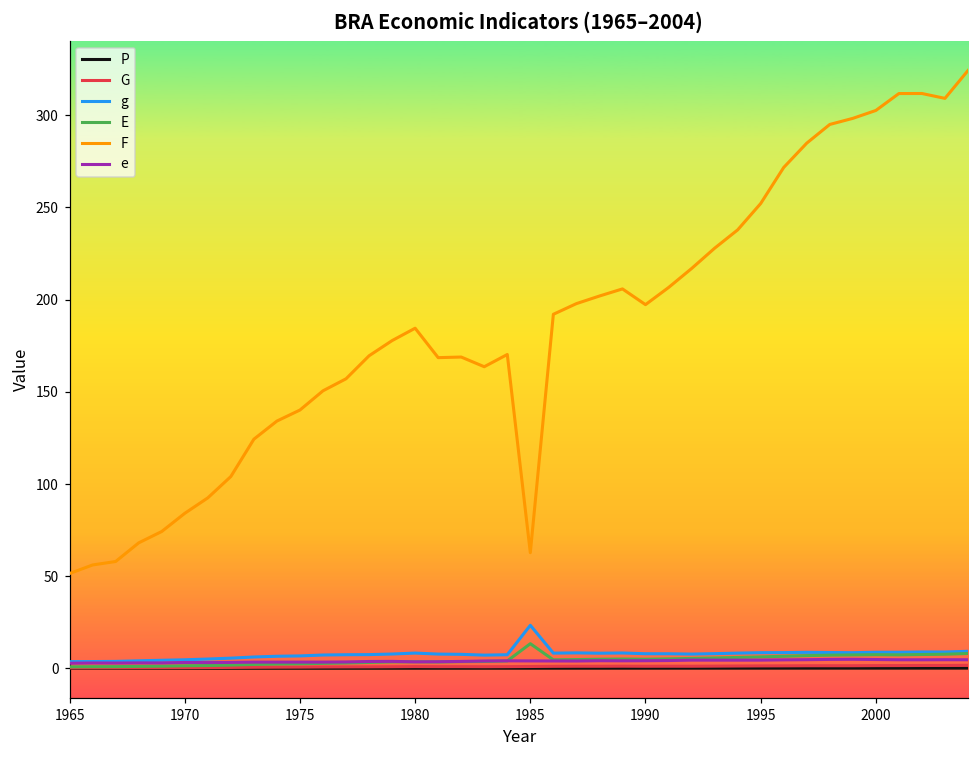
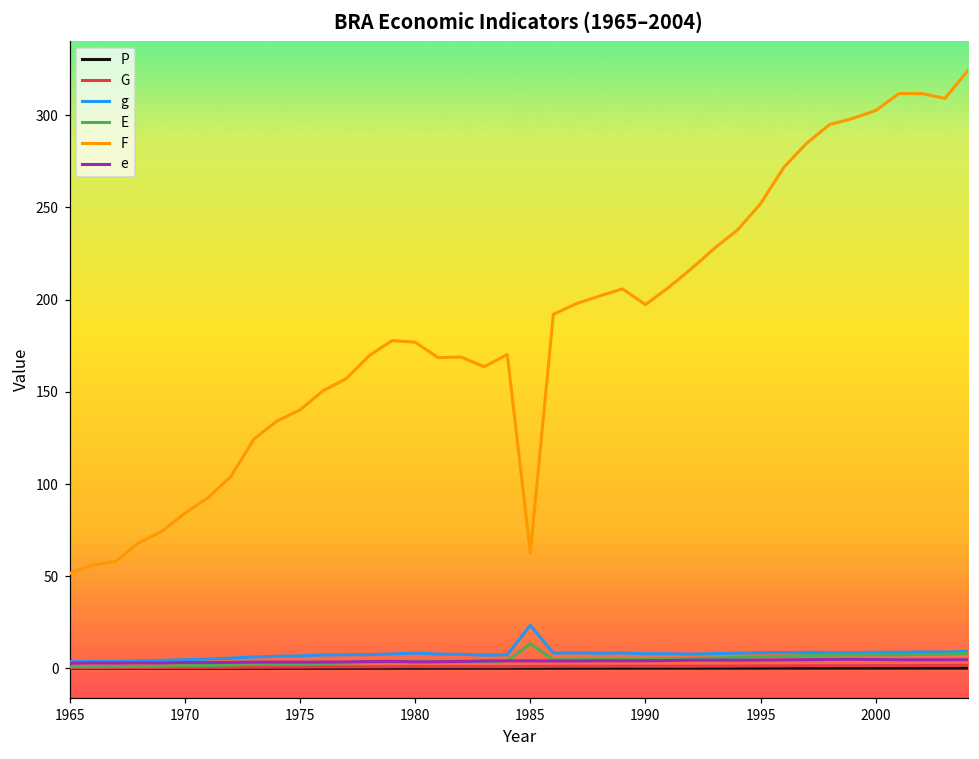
F, 1980: 184 -> 177
